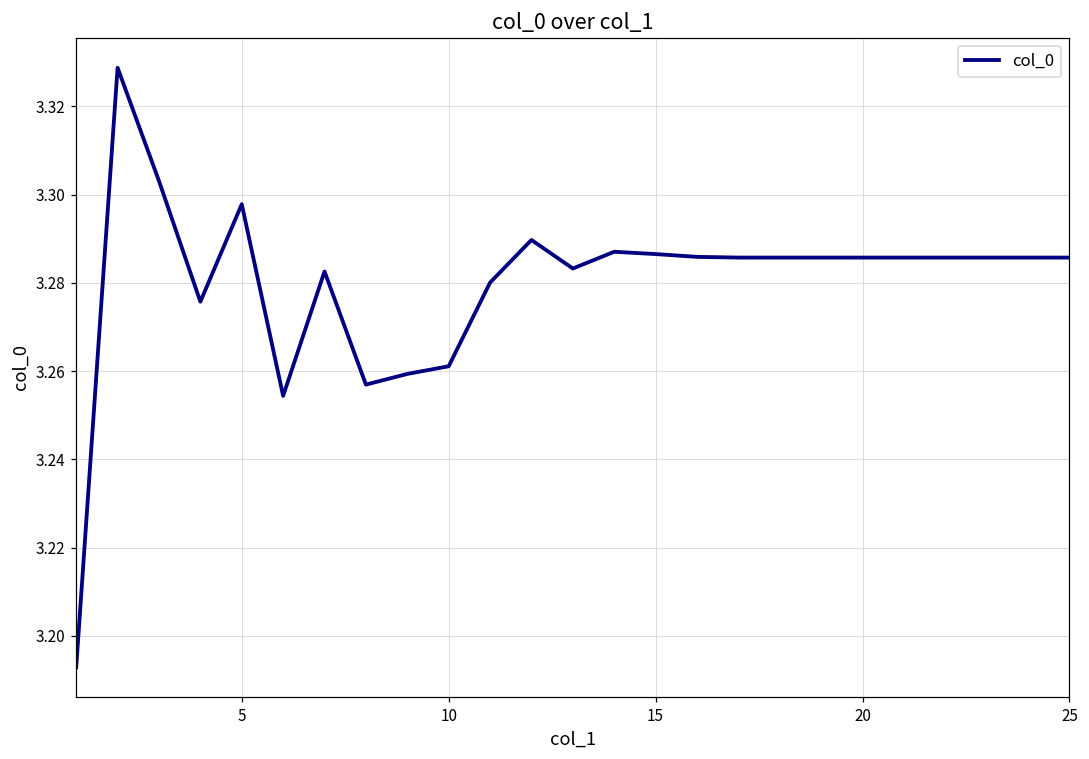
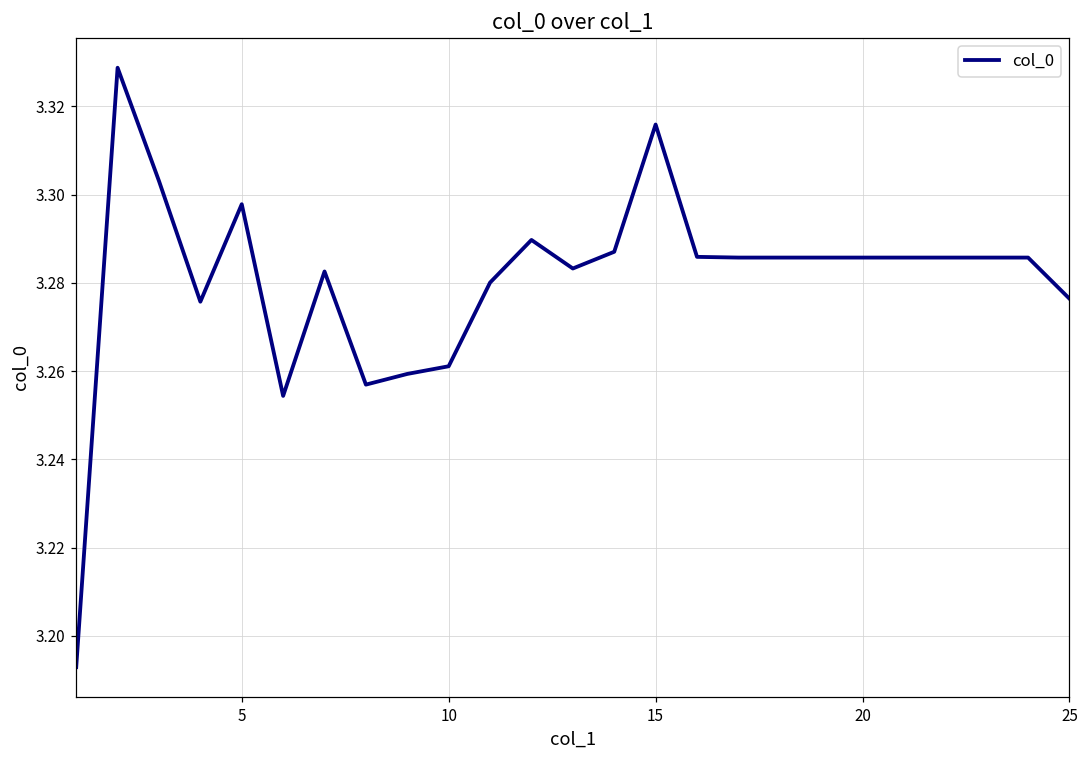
15: 3.287 -> 3.316
25: 3.286 -> 3.276
